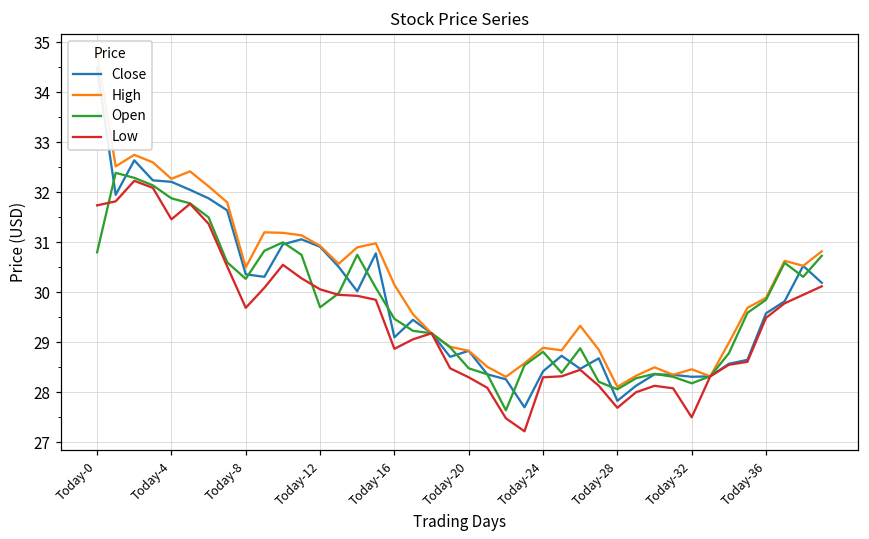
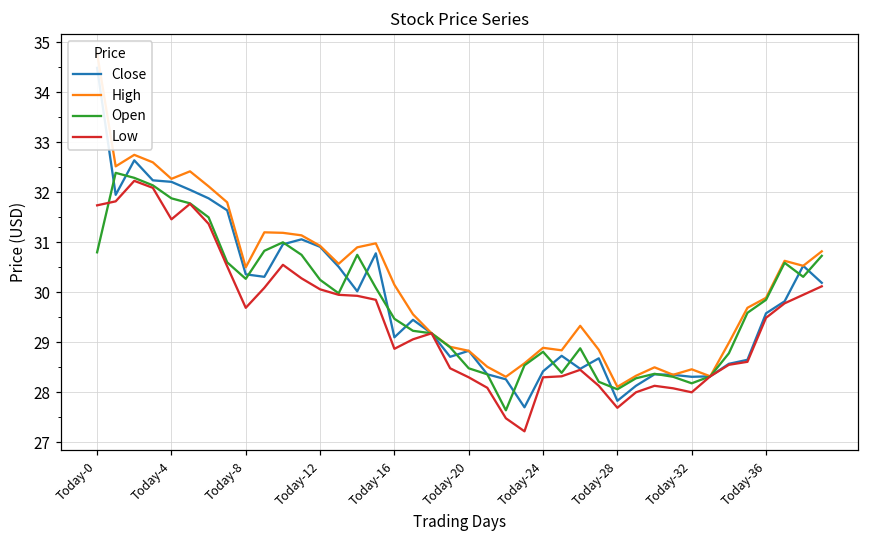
Open, Today-12: 29.7 -> 30.3
Low, Today-32: 27.5 -> 28.0
